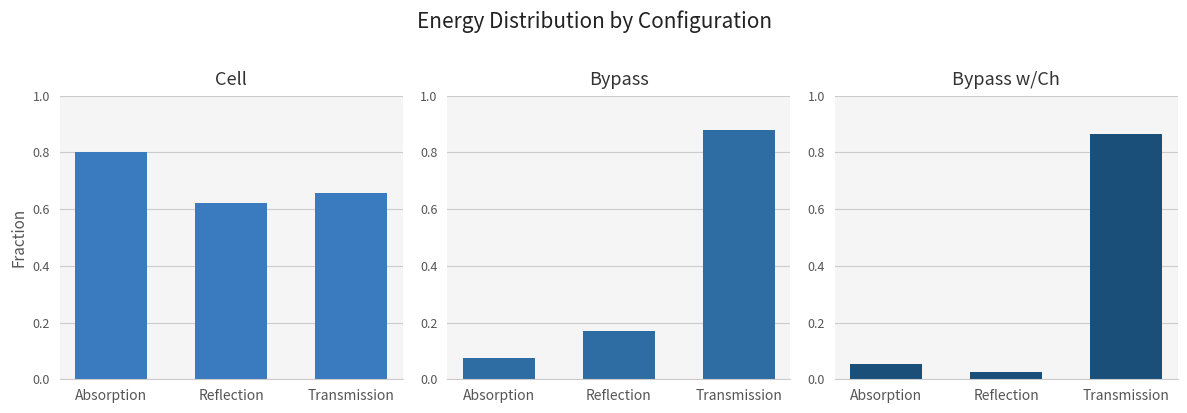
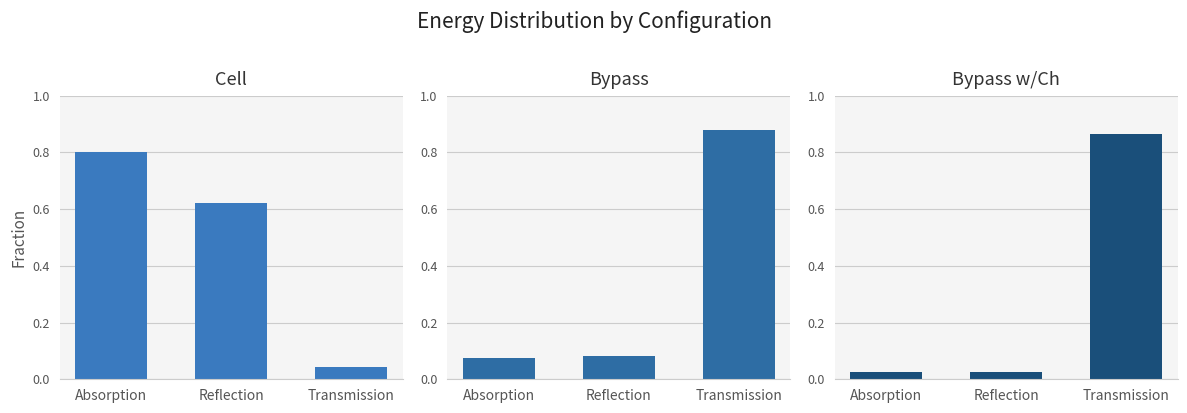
Cell, Transmission: 0.66 -> 0.04
Bypass, Reflection: 0.17 -> 0.08
Bypass w/Ch, Absorption: 0.05 -> 0.02
